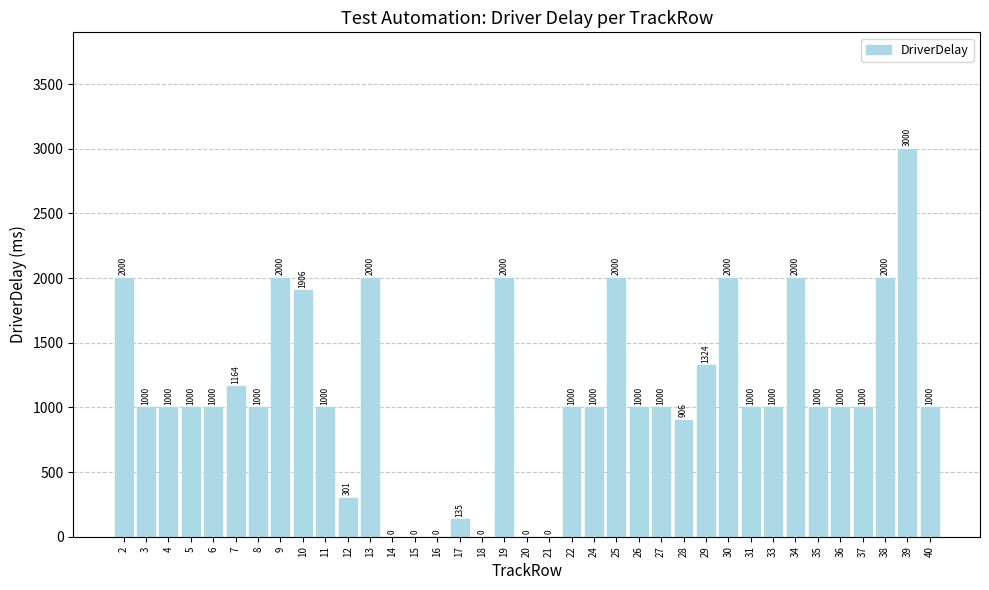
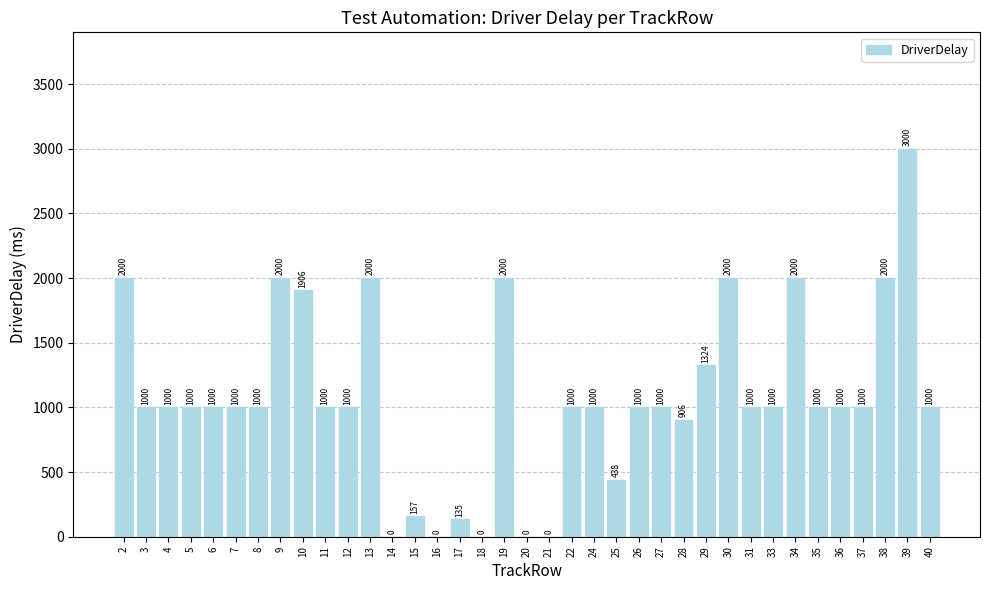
7: 1164 -> 1000
12: 301 -> 1000
15: 0 -> 157
25: 2000 -> 438
